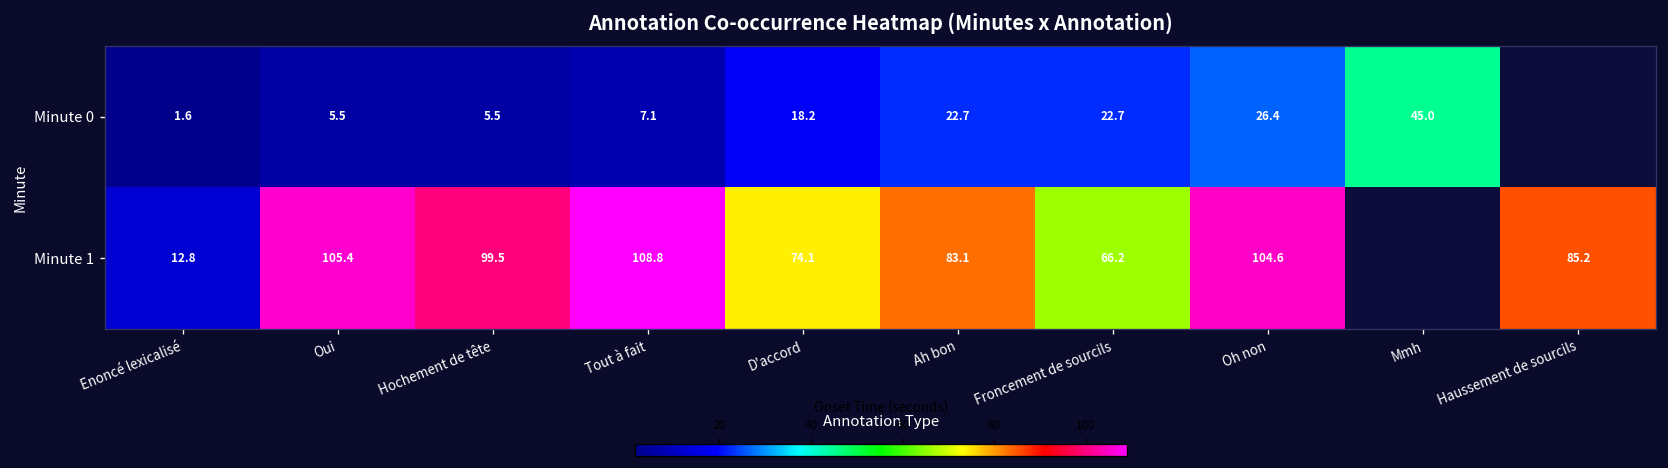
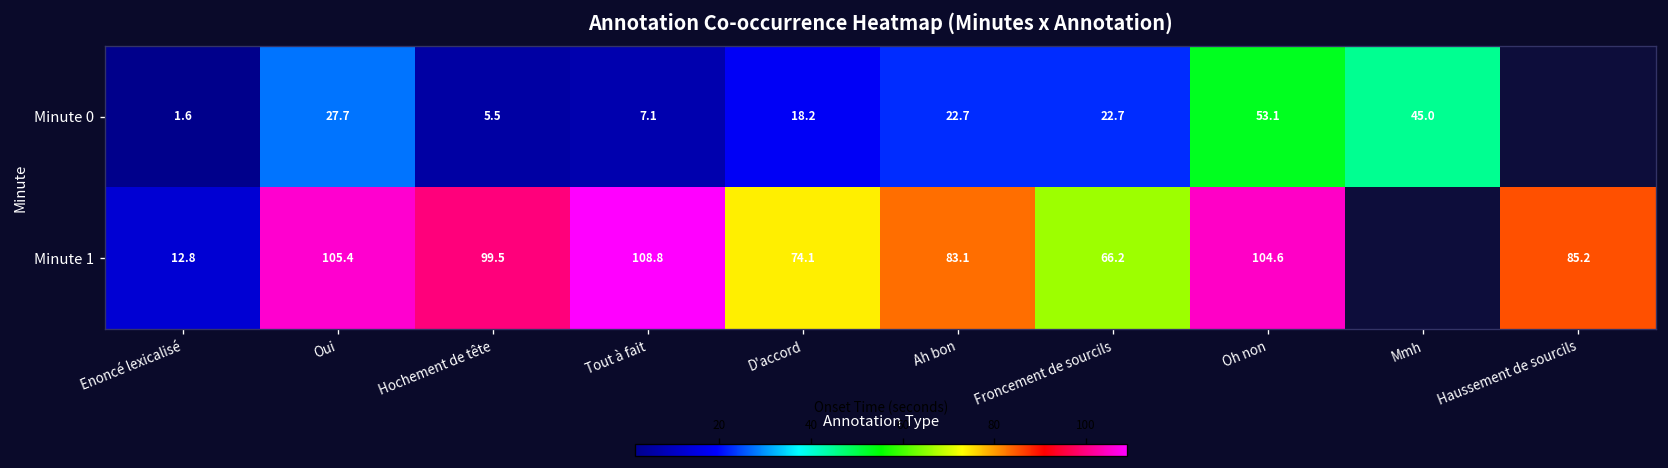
Minute 0, Oui: 5.5 -> 27.7
Minute 0, Oh non: 26.4 -> 53.1
